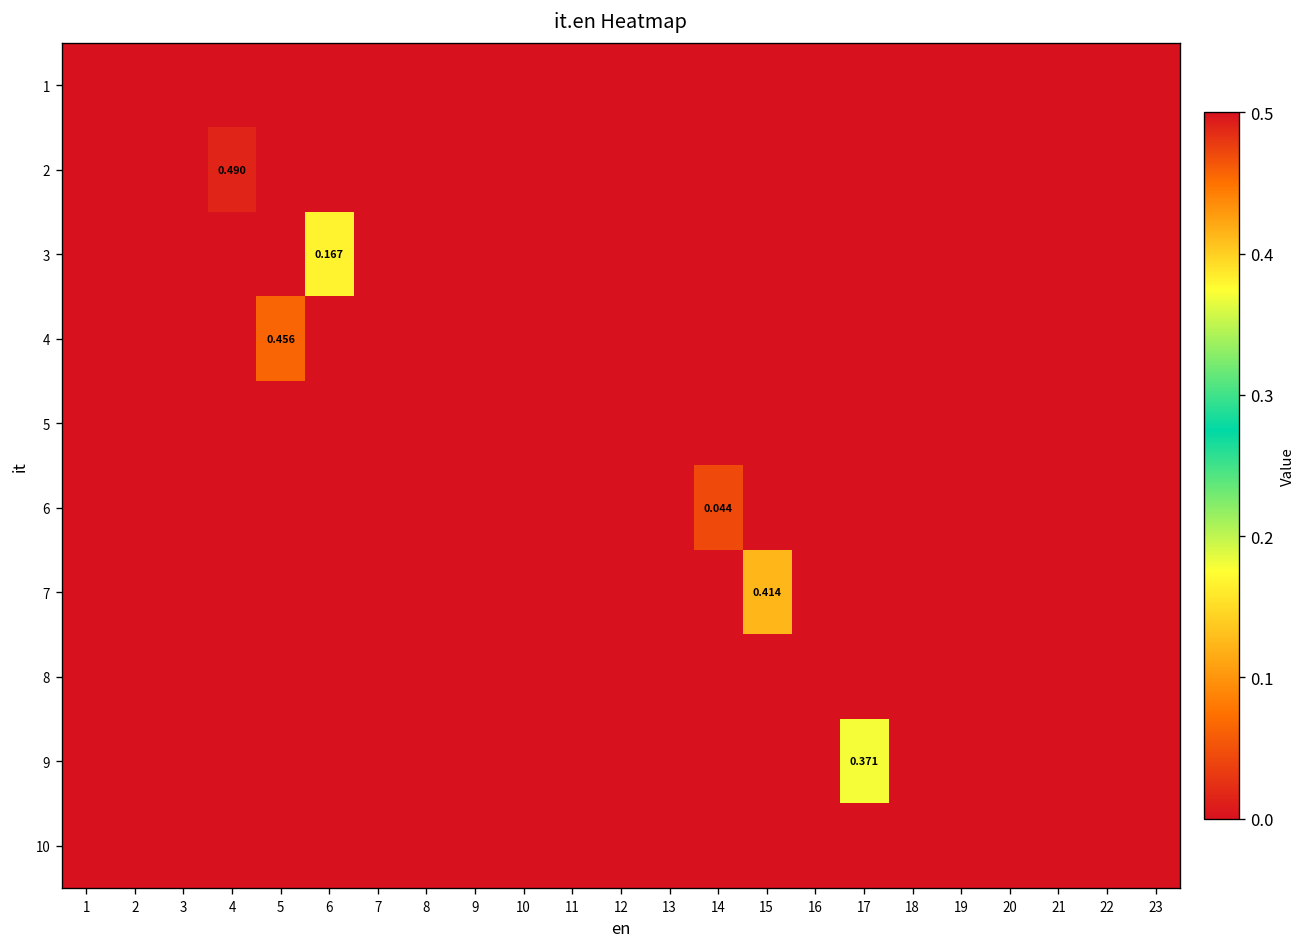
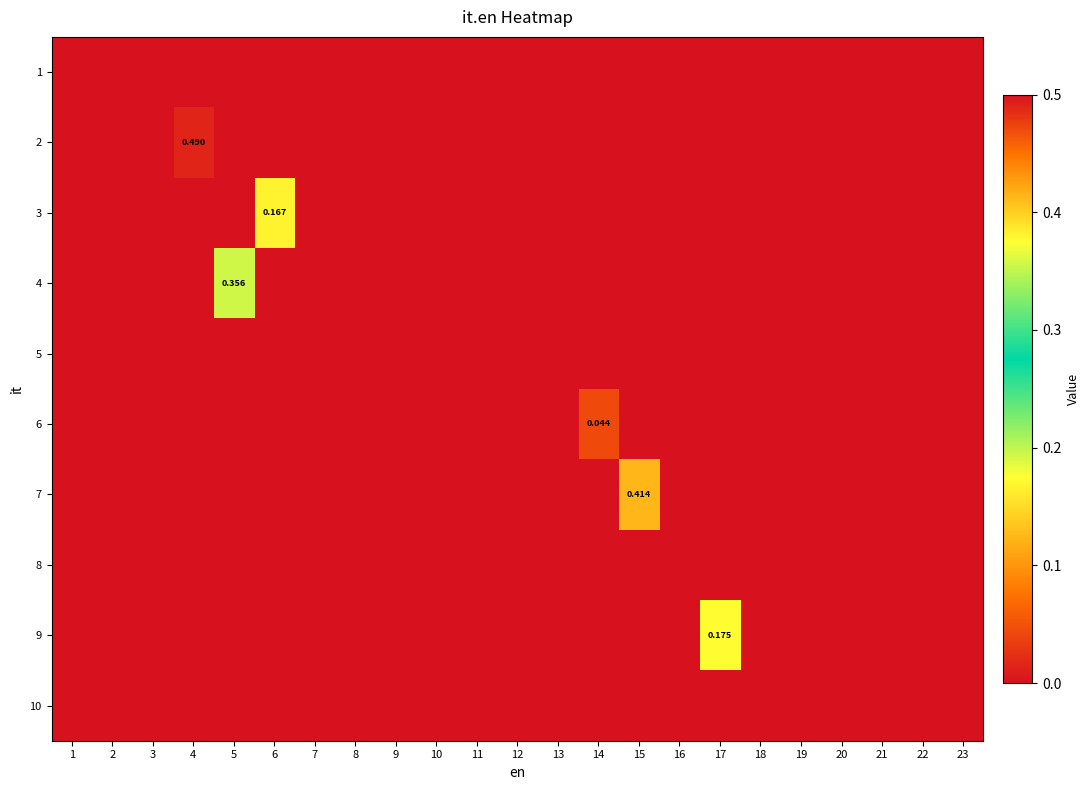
4, 5: 0.456 -> 0.356
9, 17: 0.371 -> 0.175
